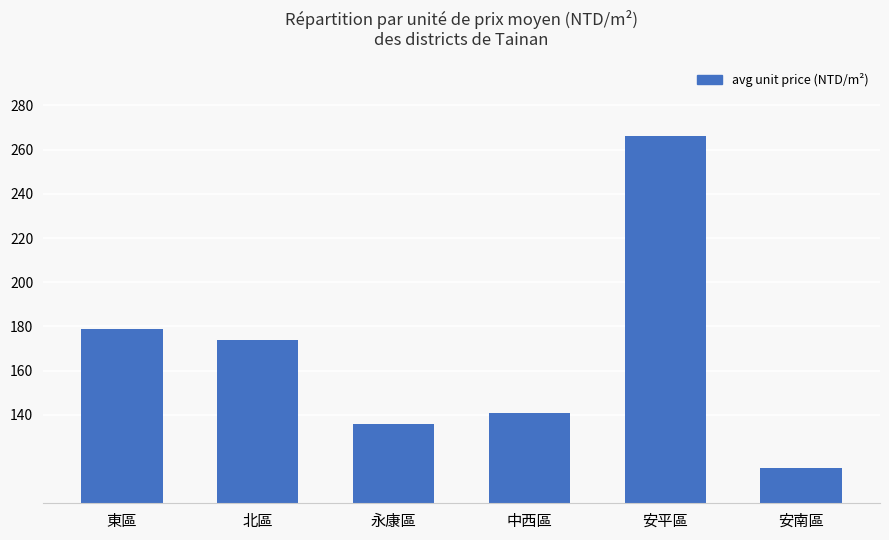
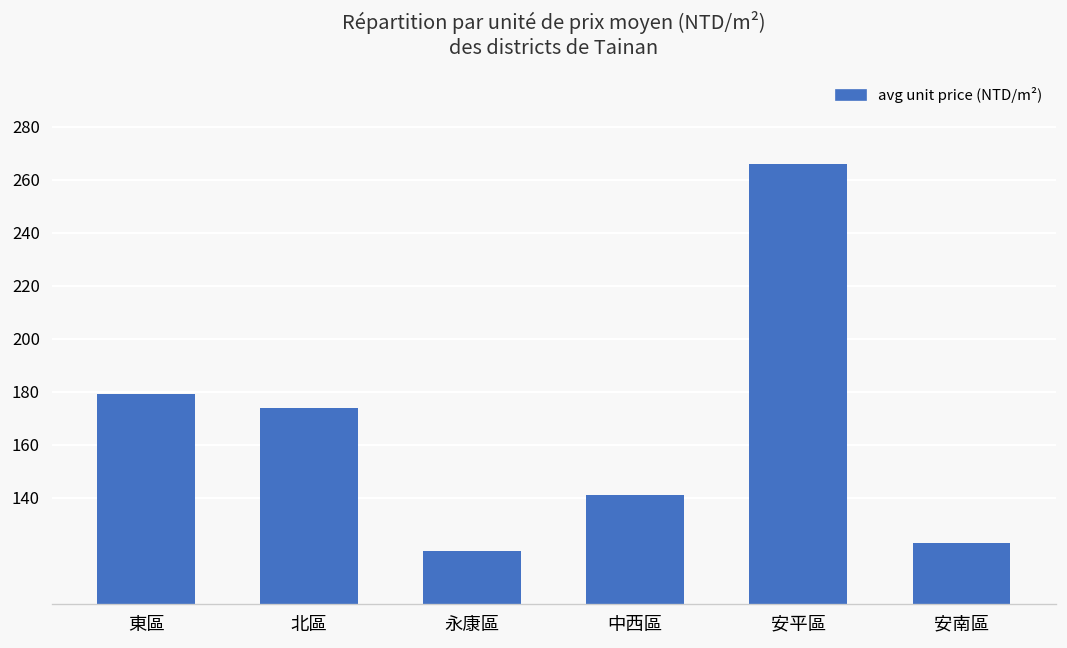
永康區: 136 -> 120
安南區: 116 -> 123
